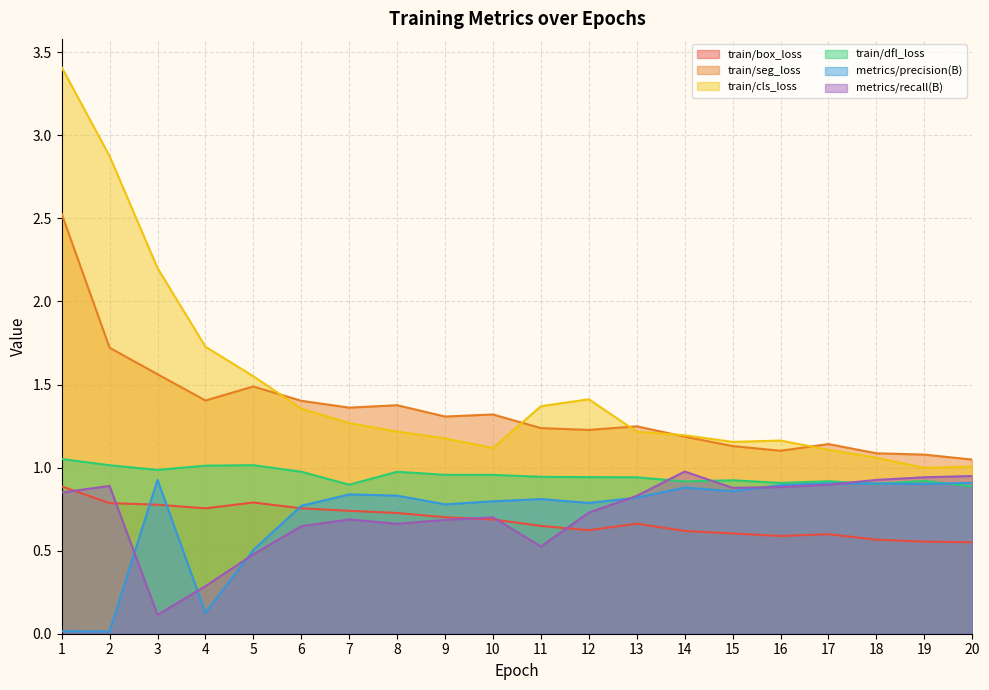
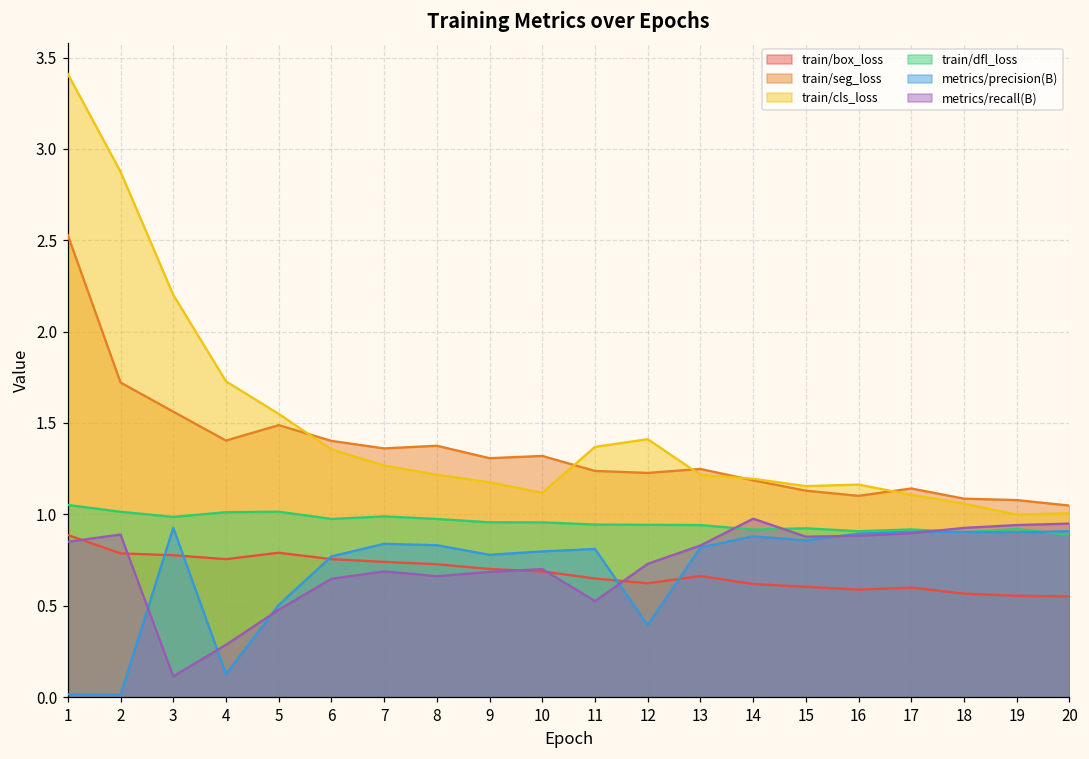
train/dfl_loss, 7: 0.90 -> 0.99
metrics/precision(B), 12: 0.79 -> 0.39
